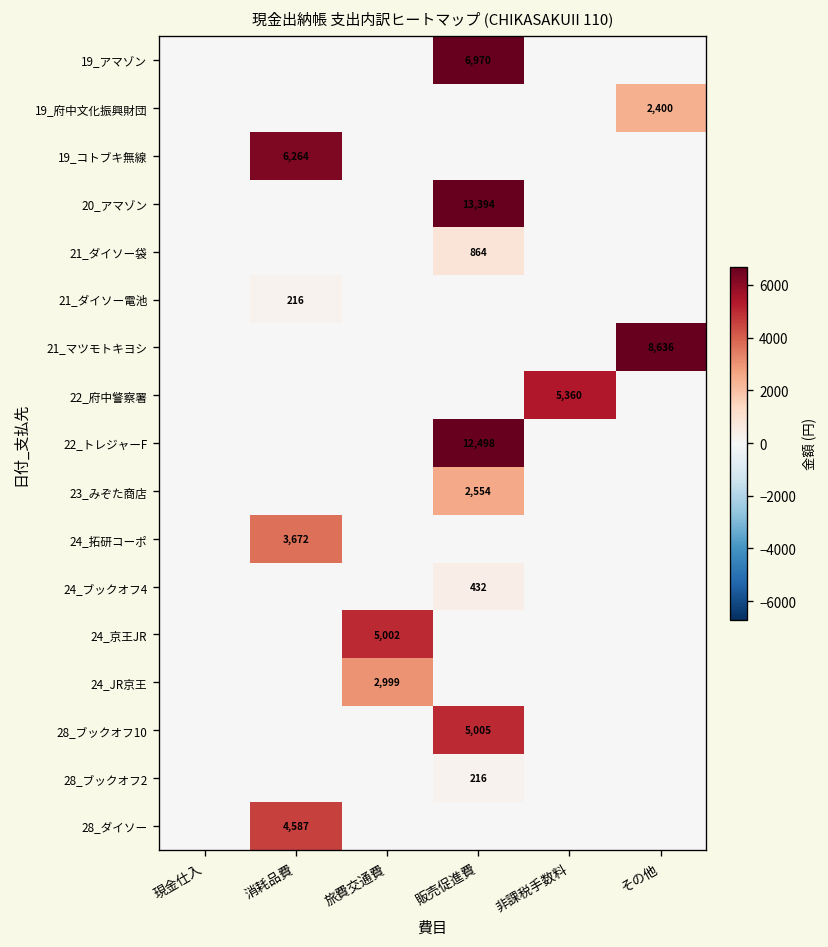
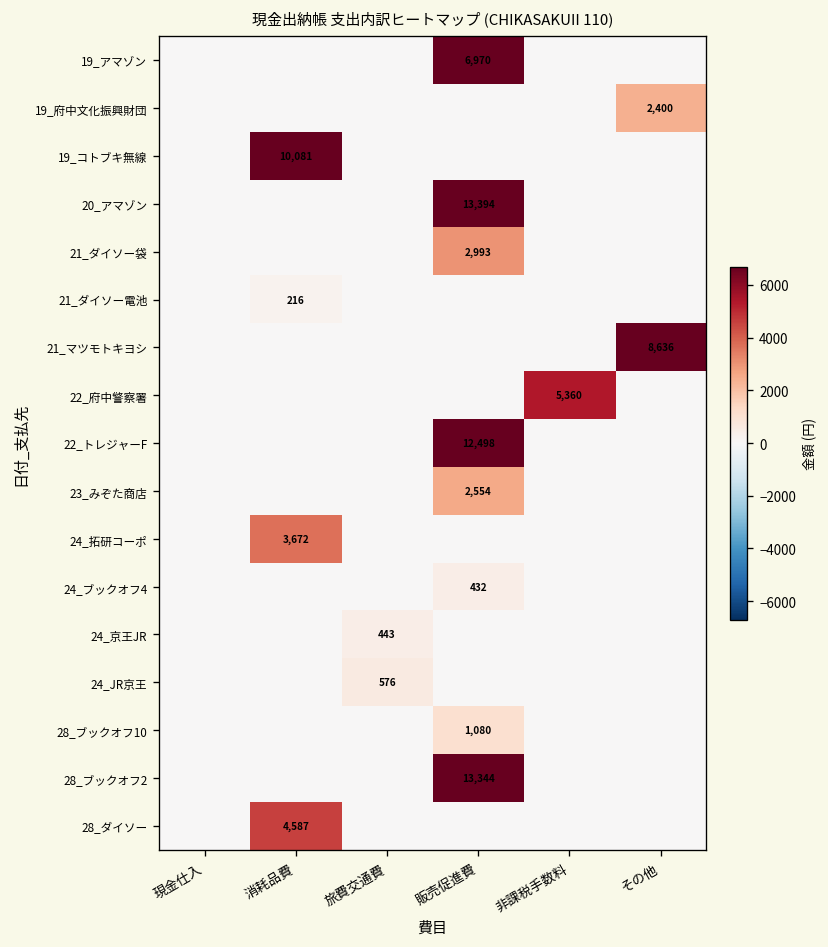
19_コトブキ無線, 消耗品費: 6,264 -> 10,081
21_ダイソー袋, 販売促進費: 864 -> 2,993
24_京王JR, 旅費交通費: 5,002 -> 443
24_JR京王, 旅費交通費: 2,999 -> 576
28_ブックオフ10, 販売促進費: 5,005 -> 1,080
28_ブックオフ2, 販売促進費: 216 -> 13,344
